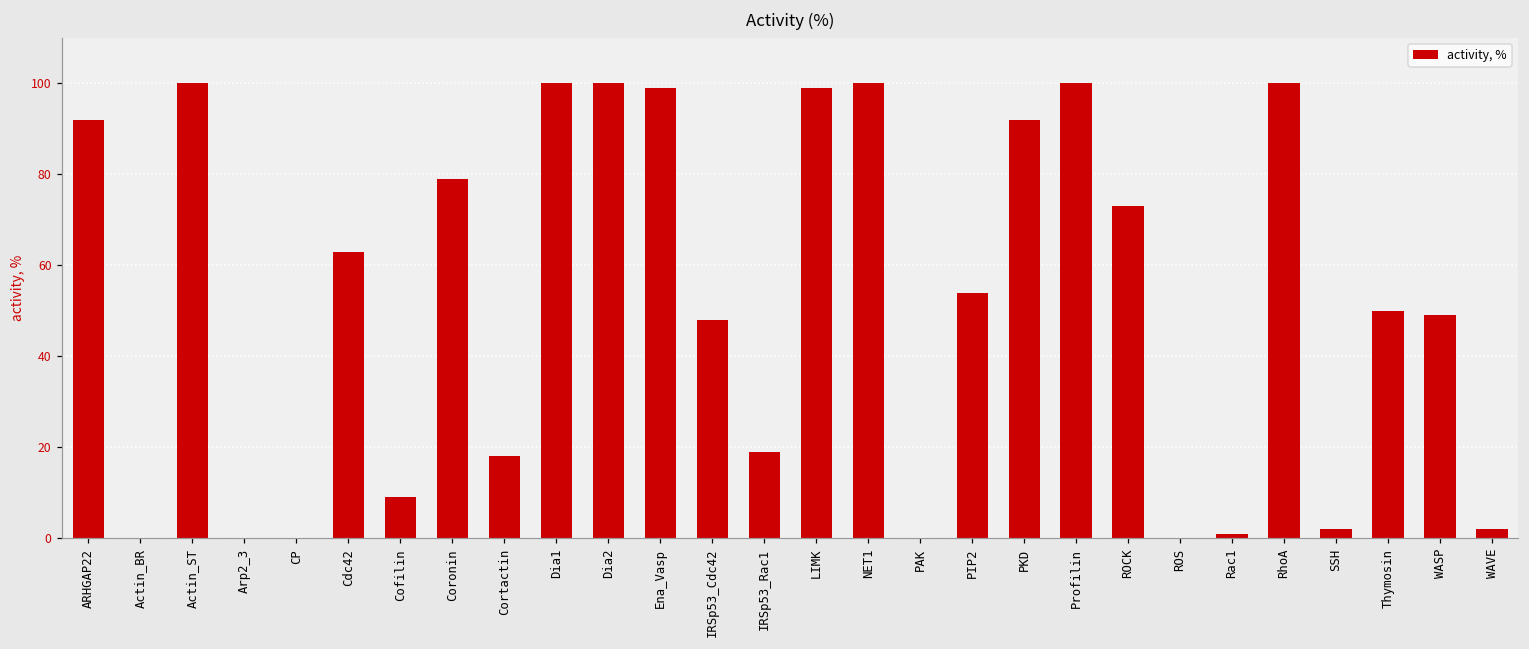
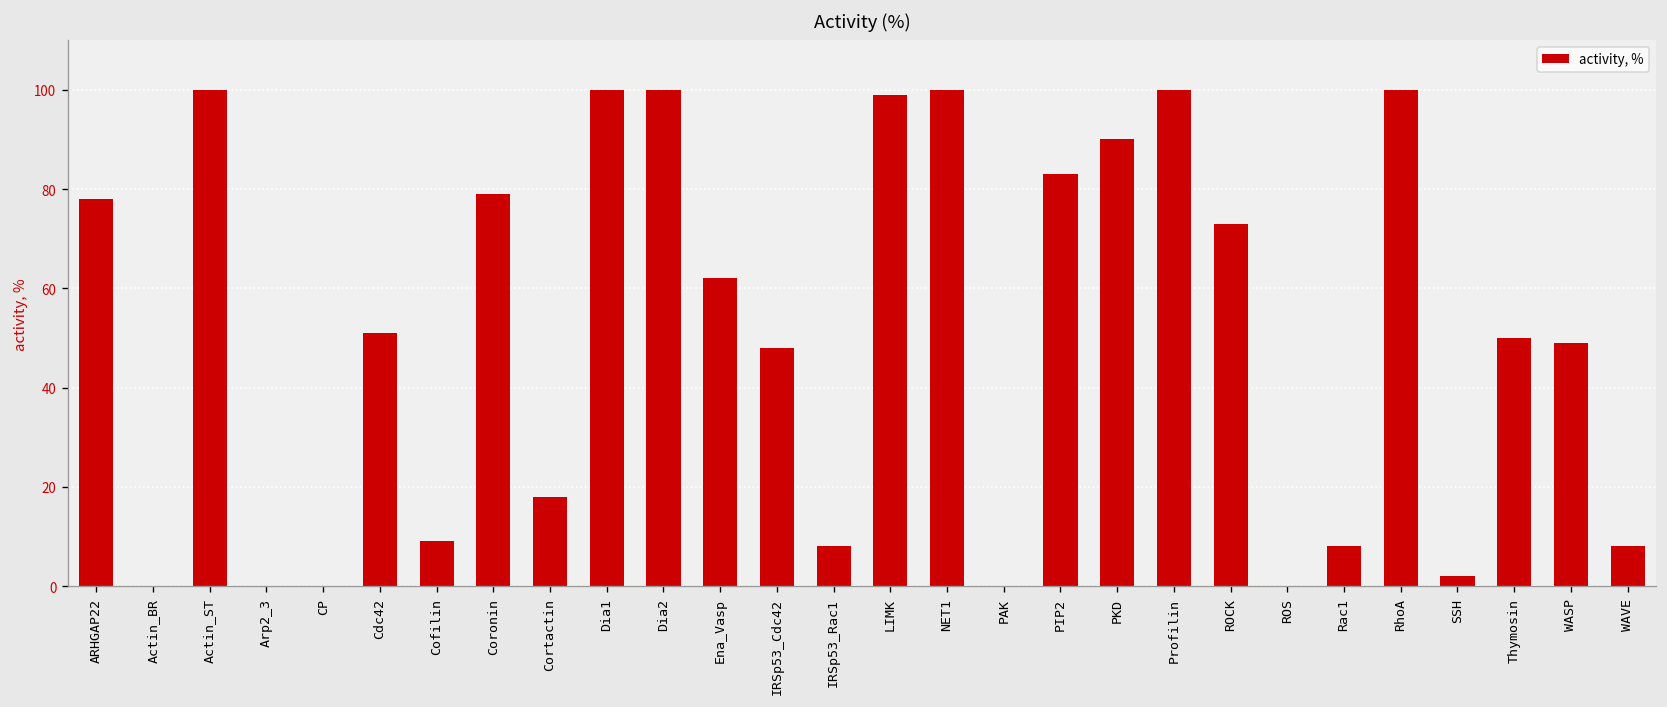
ARHGAP22: 92 -> 78
Cdc42: 63 -> 51
Ena_Vasp: 99 -> 62
IRSp53_Rac1: 19 -> 8
PIP2: 54 -> 83
PKD: 92 -> 90
Rac1: 1 -> 8
WAVE: 2 -> 8
